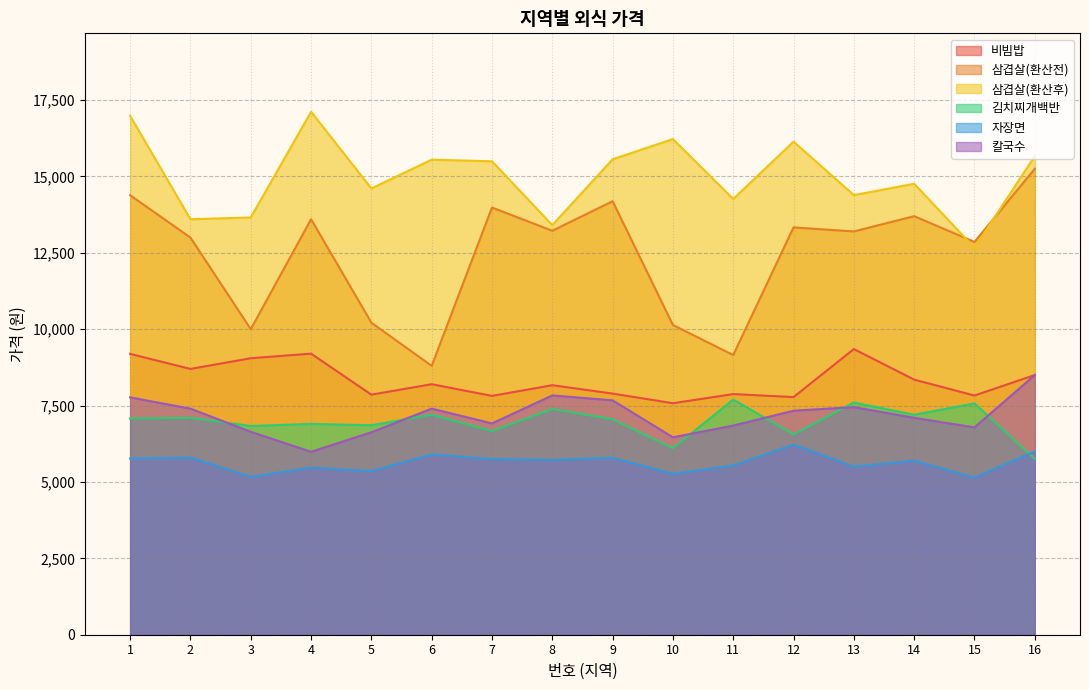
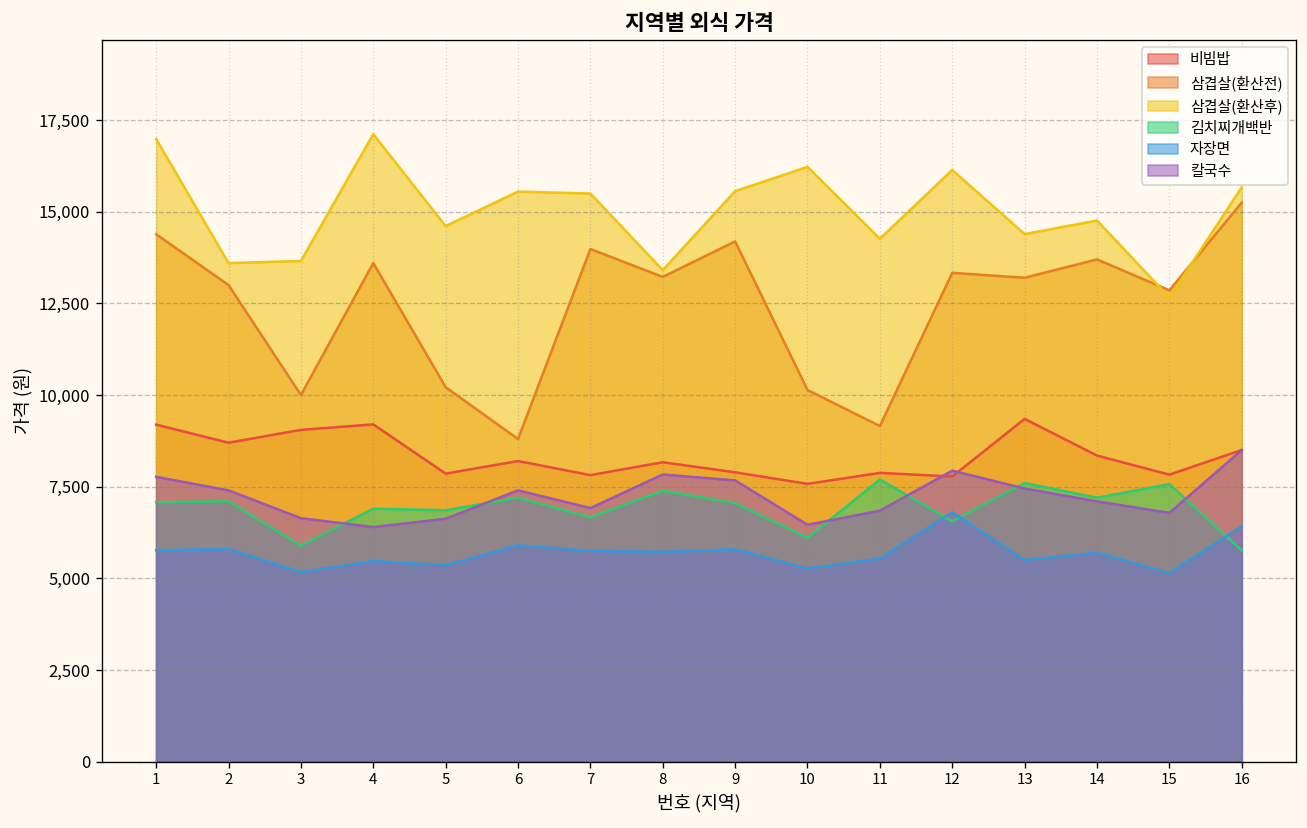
김치찌개백반, 3: 6,800 -> 5,900
칼국수, 4: 6,000 -> 6,400
자장면, 12: 6,200 -> 6,800
칼국수, 12: 7,300 -> 7,900
자장면, 16: 6,000 -> 6,400
